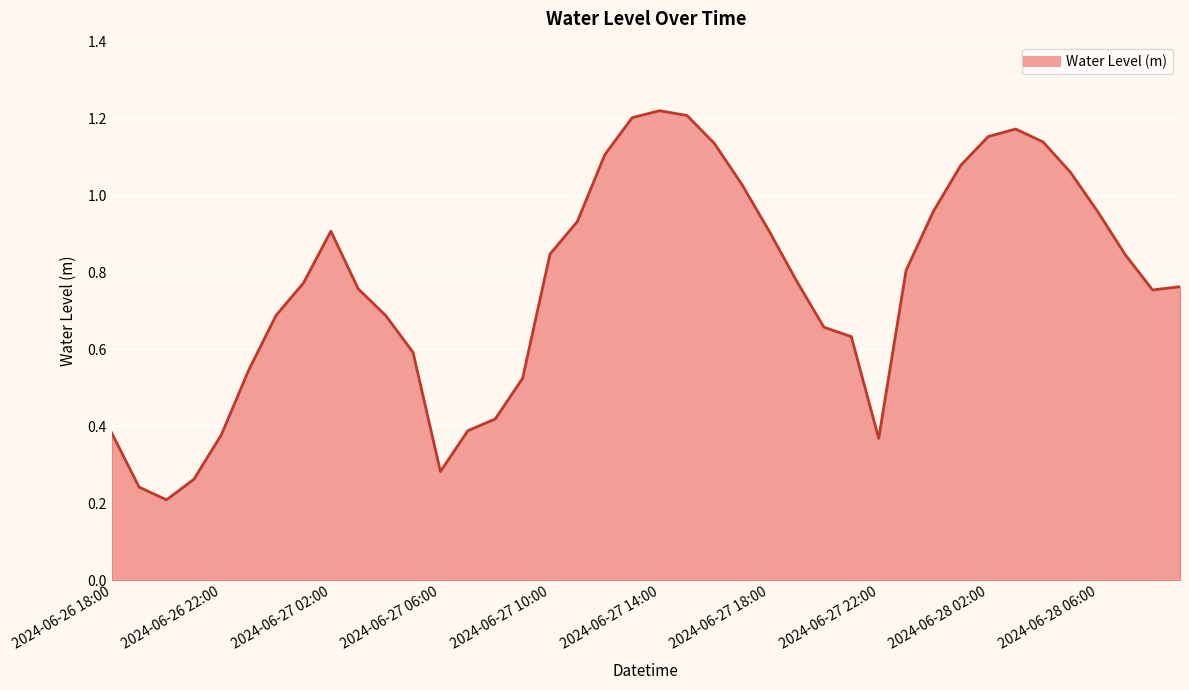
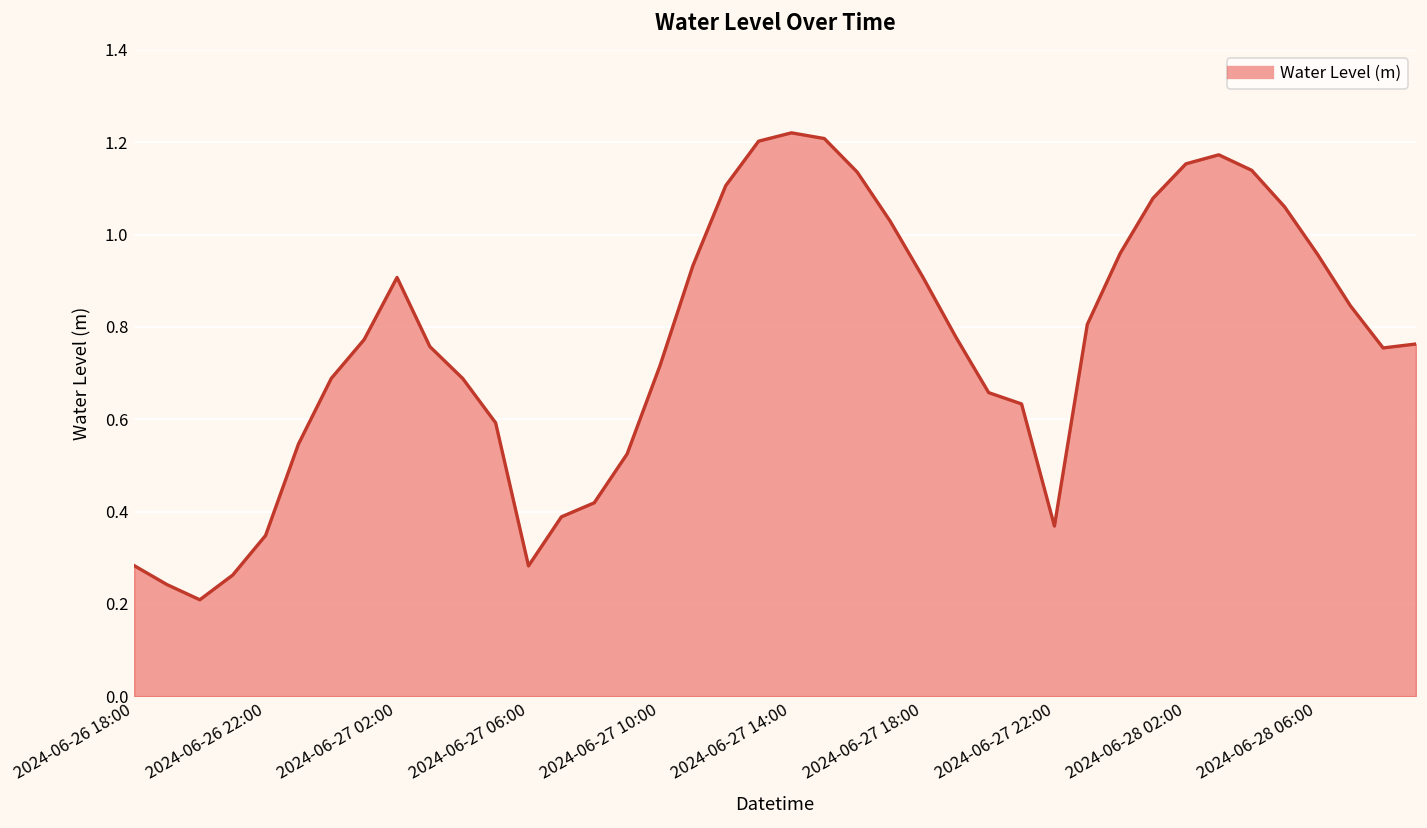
2024-06-26 18:00: 0.38 -> 0.28
2024-06-26 22:00: 0.38 -> 0.35
2024-06-27 10:00: 0.85 -> 0.72
